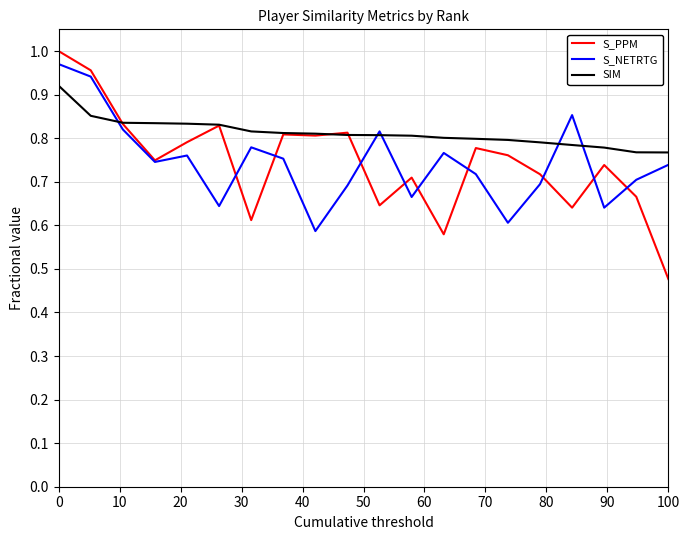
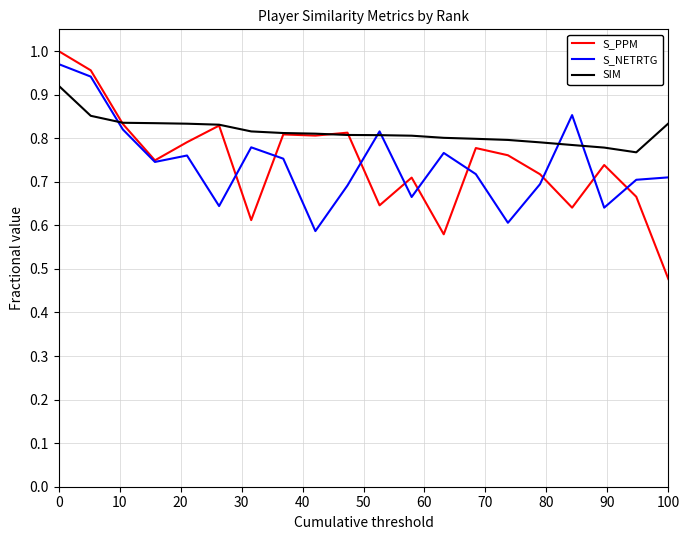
S_NETRTG, 100: 0.74 -> 0.71
SIM, 100: 0.77 -> 0.83
